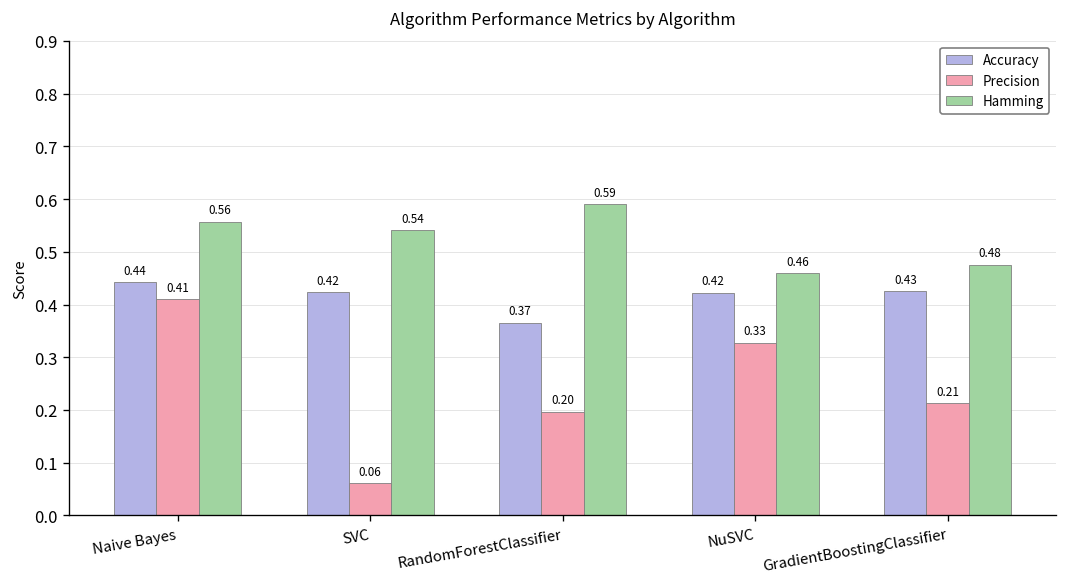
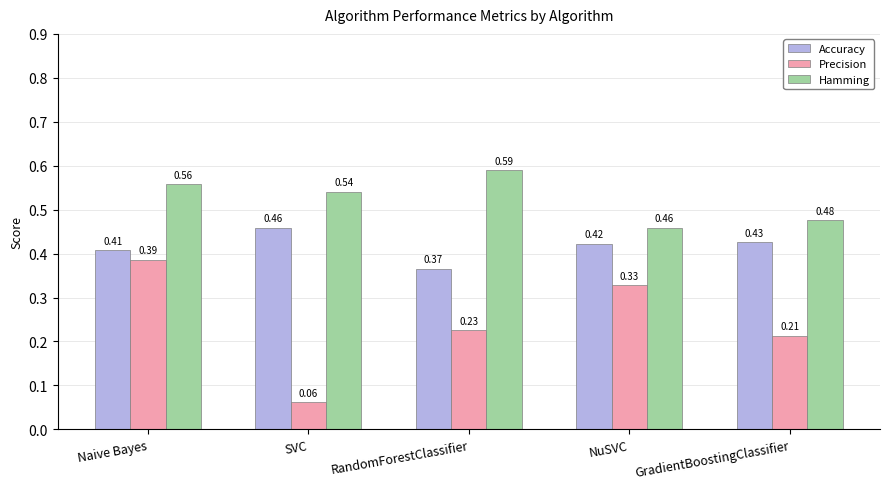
Accuracy, Naive Bayes: 0.44 -> 0.41
Precision, Naive Bayes: 0.41 -> 0.39
Accuracy, SVC: 0.42 -> 0.46
Precision, RandomForestClassifier: 0.20 -> 0.23
